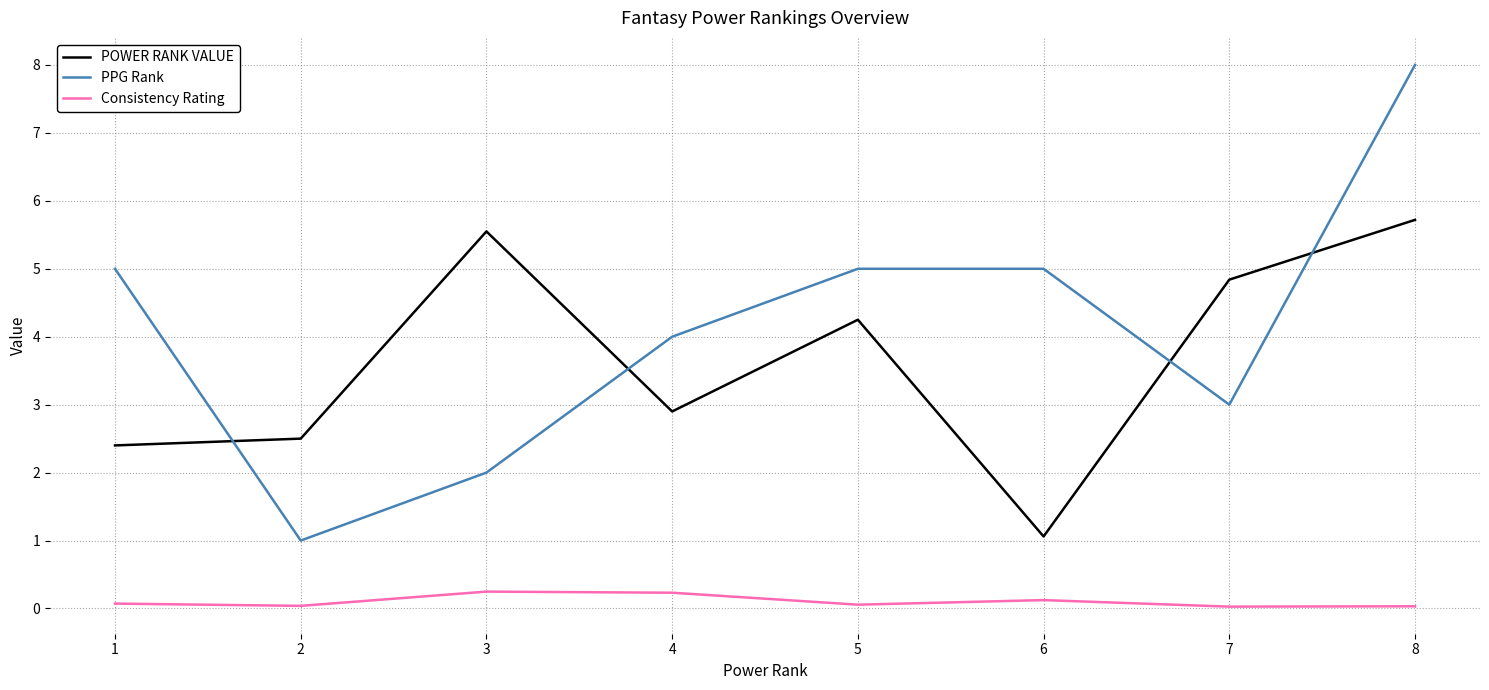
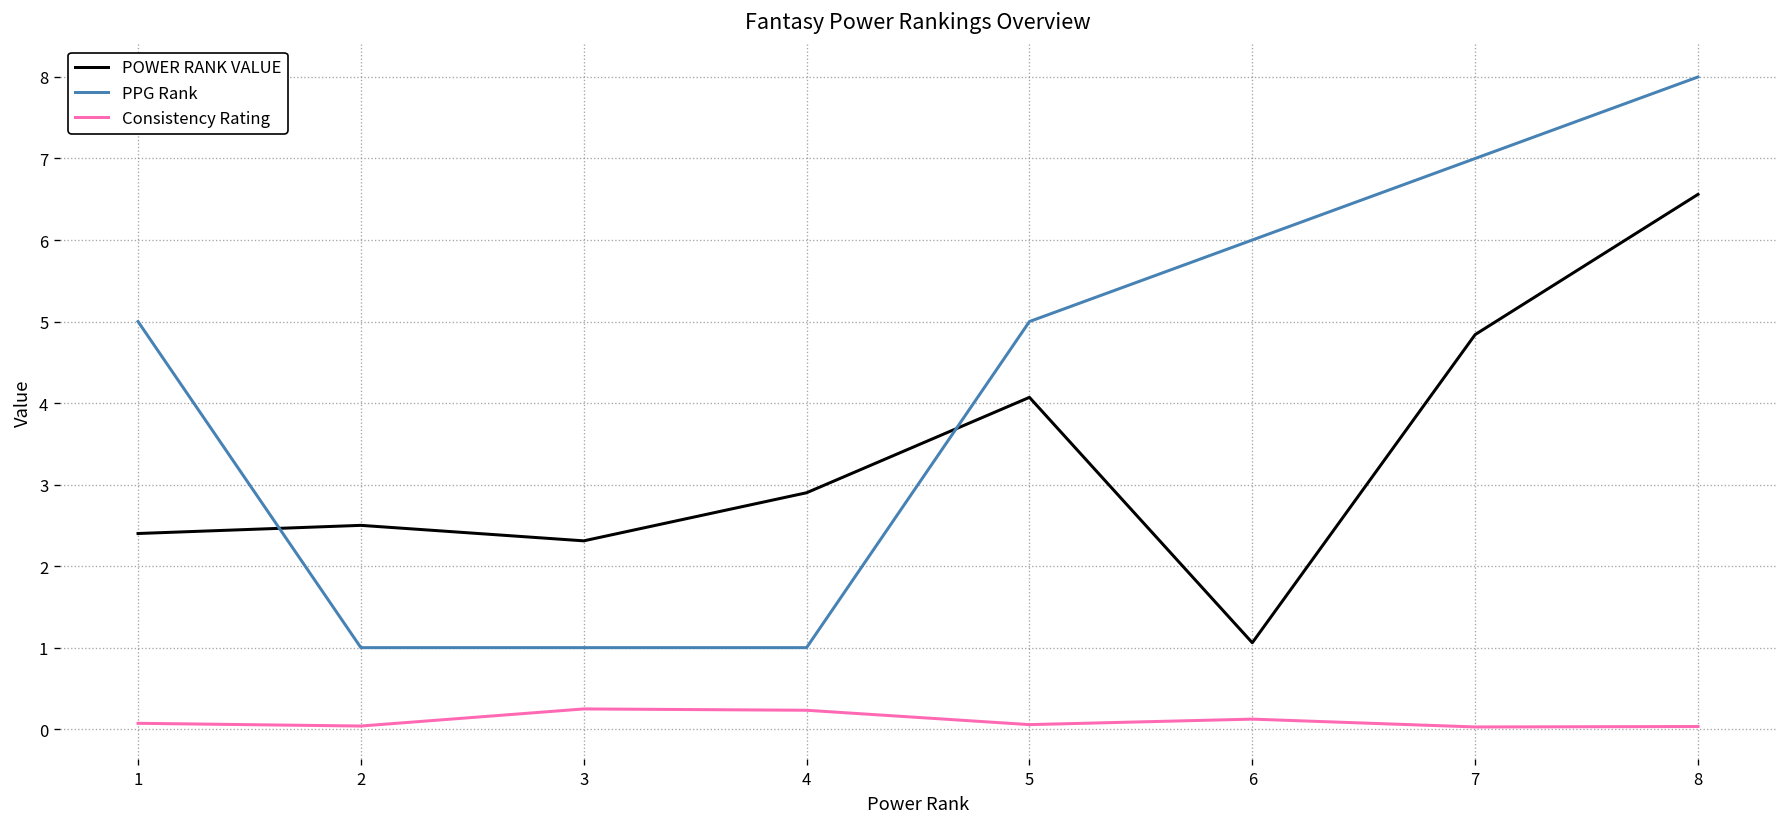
POWER RANK VALUE, 3: 5.6 -> 2.3
PPG Rank, 3: 2 -> 1
PPG Rank, 4: 4 -> 1
POWER RANK VALUE, 5: 4.3 -> 4.1
PPG Rank, 6: 5 -> 6
PPG Rank, 7: 3 -> 7
POWER RANK VALUE, 8: 5.7 -> 6.6
